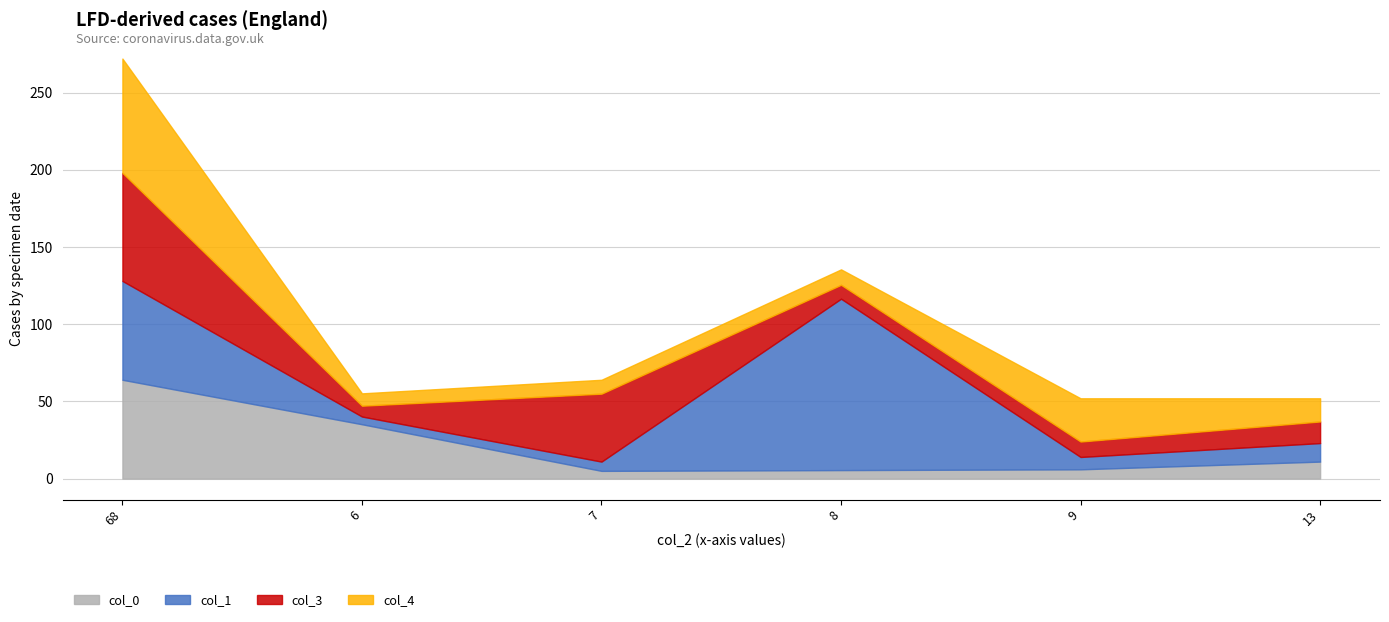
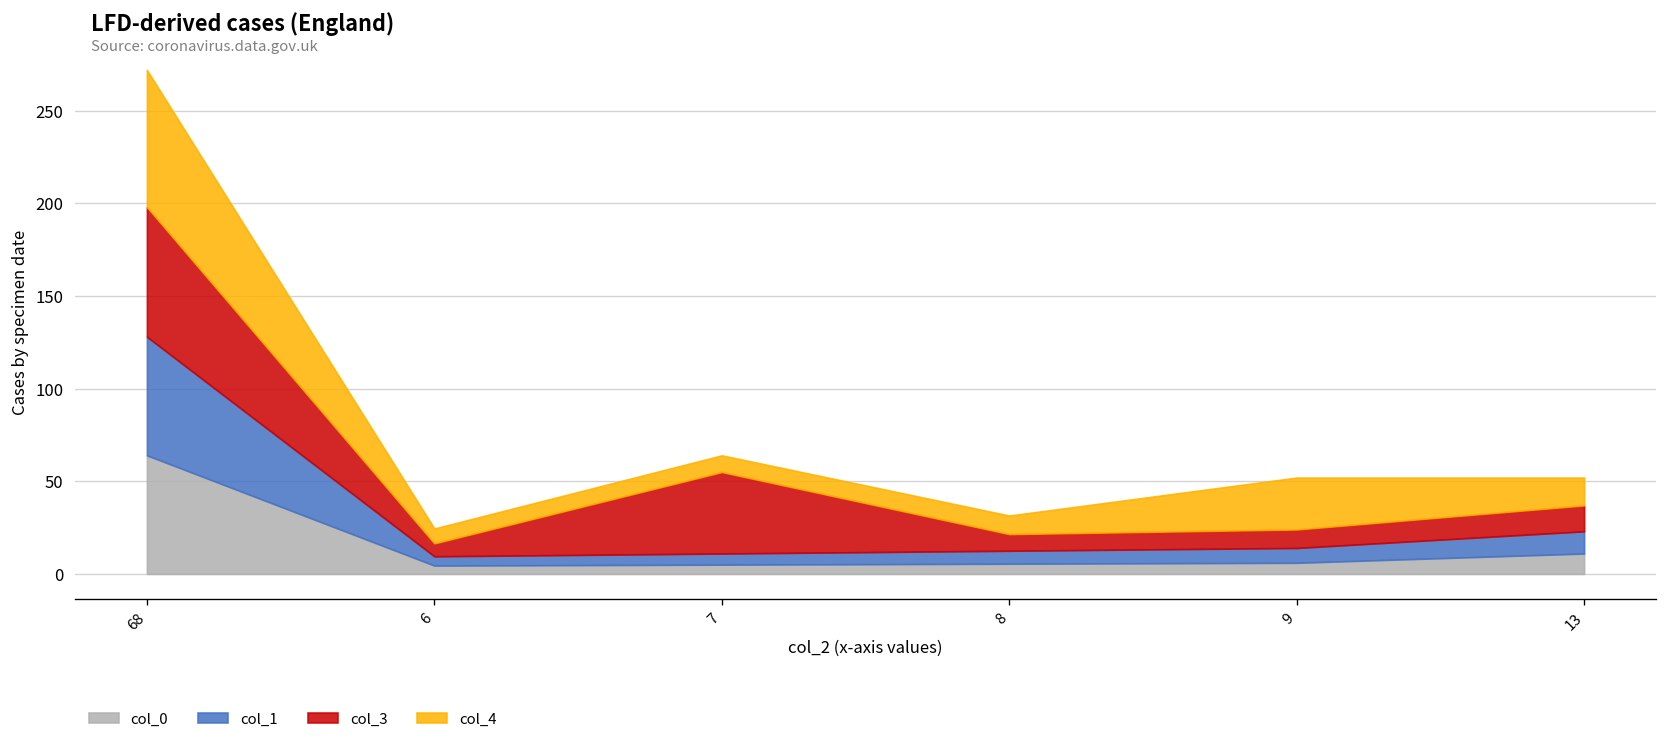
col_0, 6: 35 -> 5
col_1, 8: 111 -> 7
